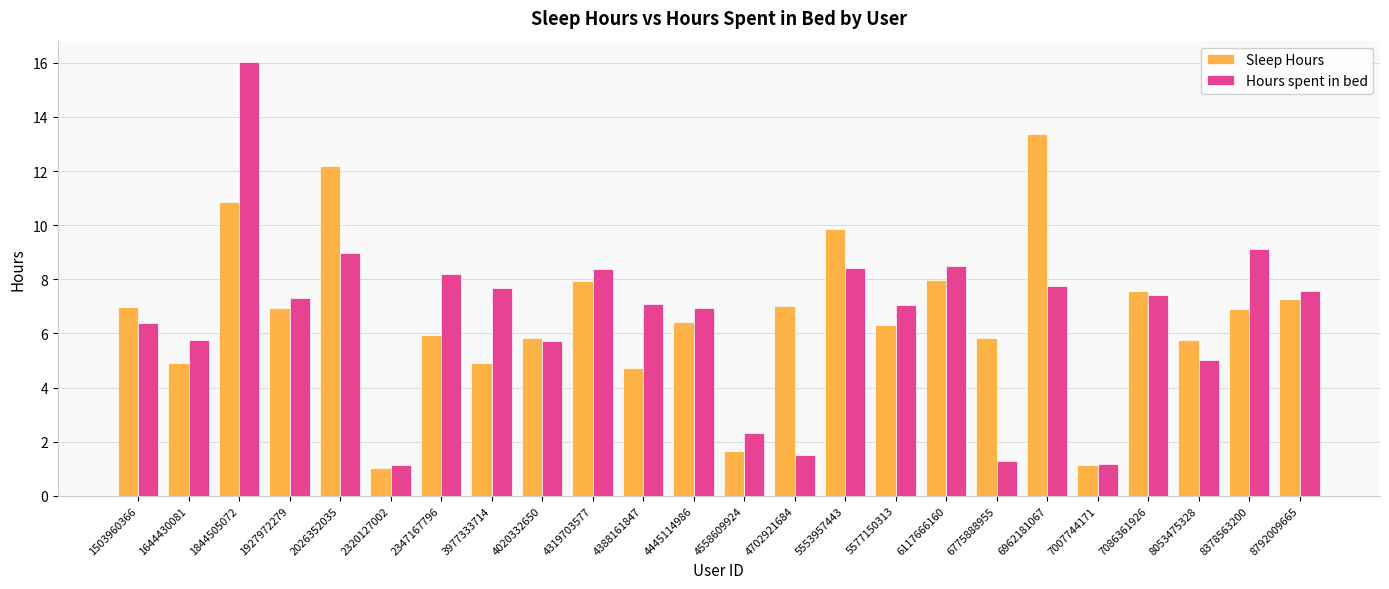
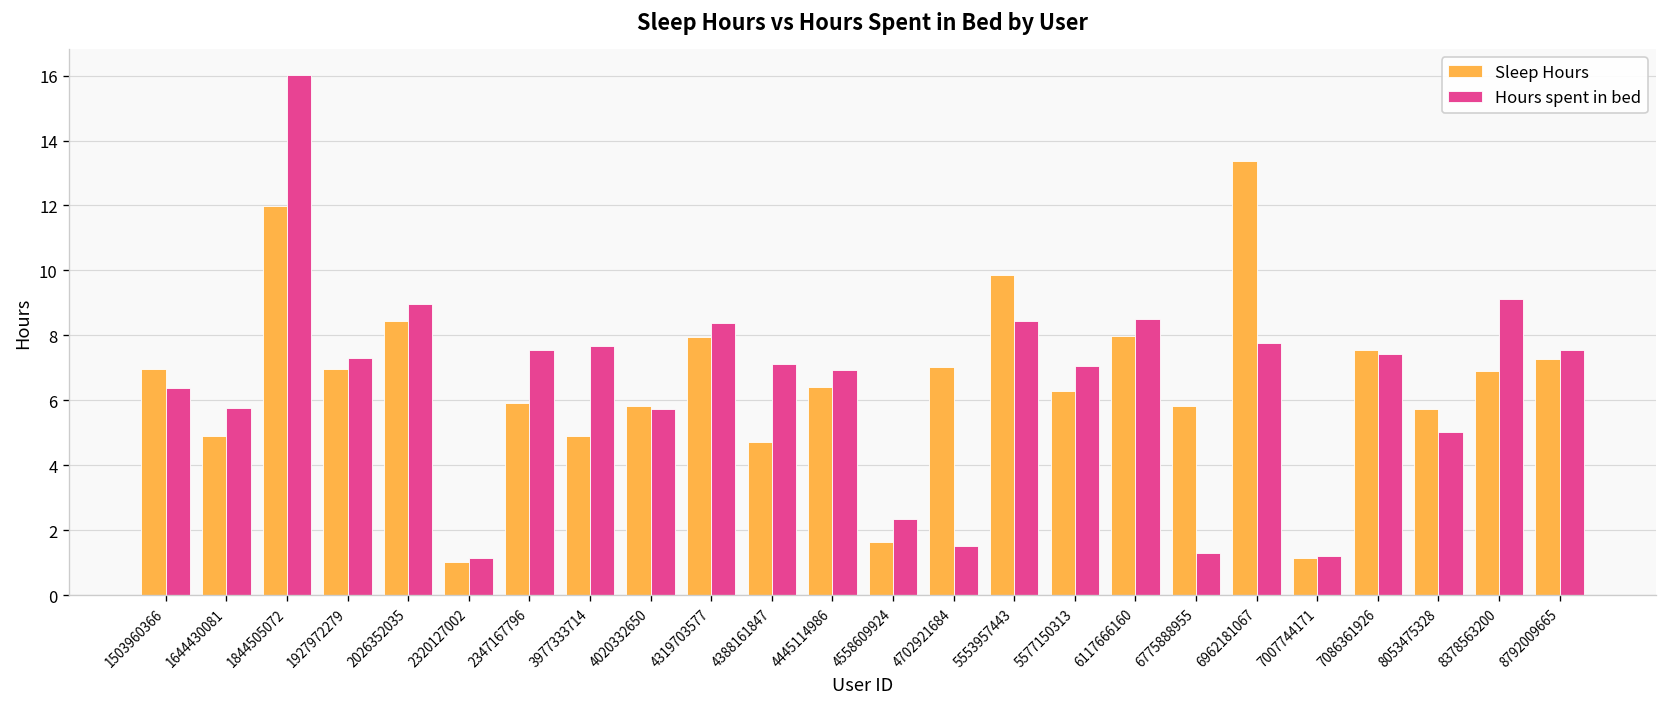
Sleep Hours, 1844505072: 10.9 -> 12.0
Sleep Hours, 2026352035: 12.2 -> 8.4
Hours spent in bed, 2347167796: 8.2 -> 7.5
